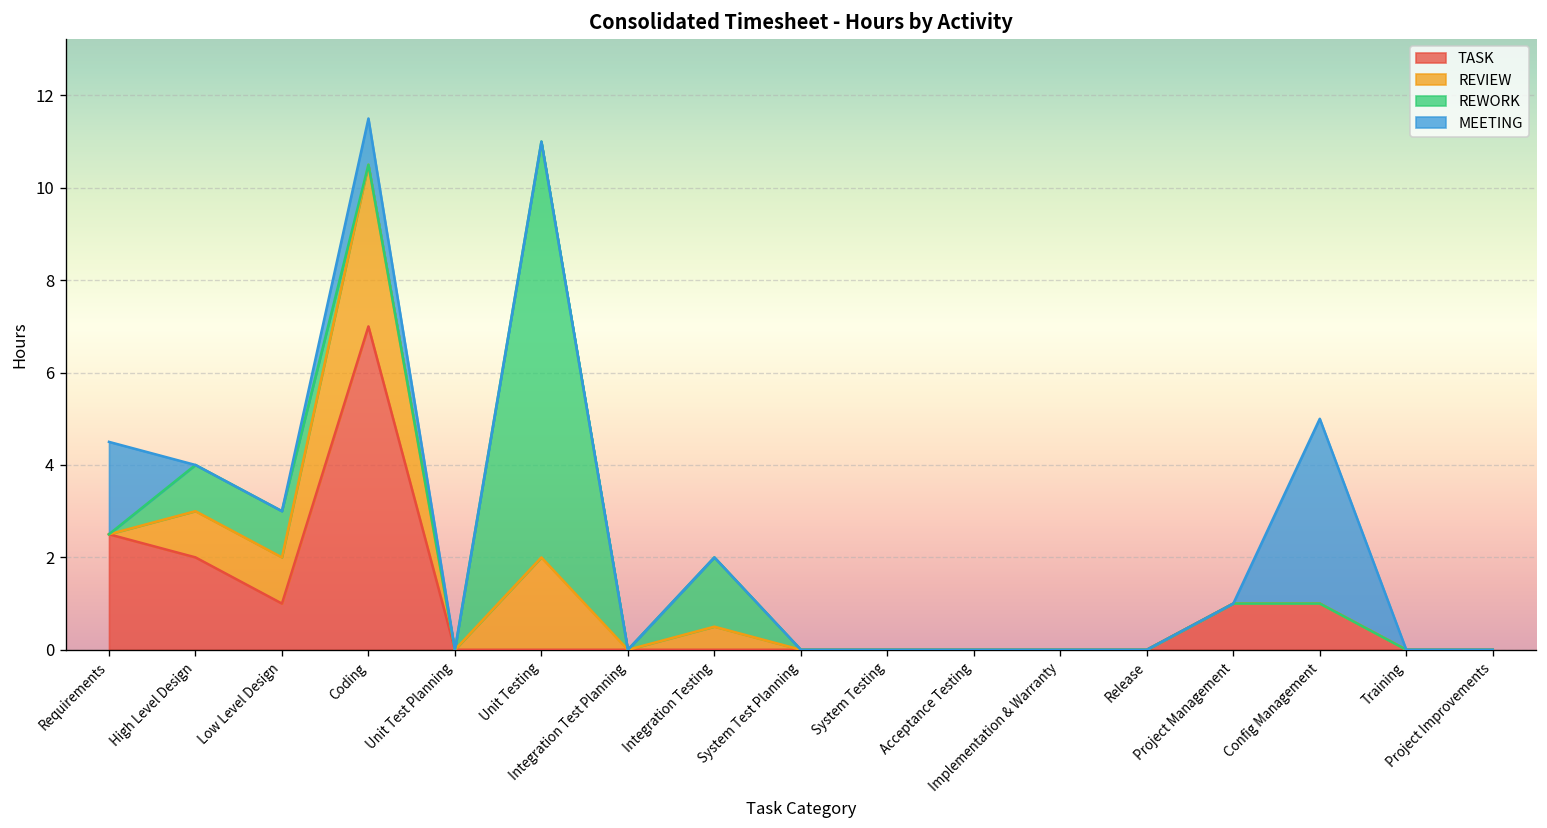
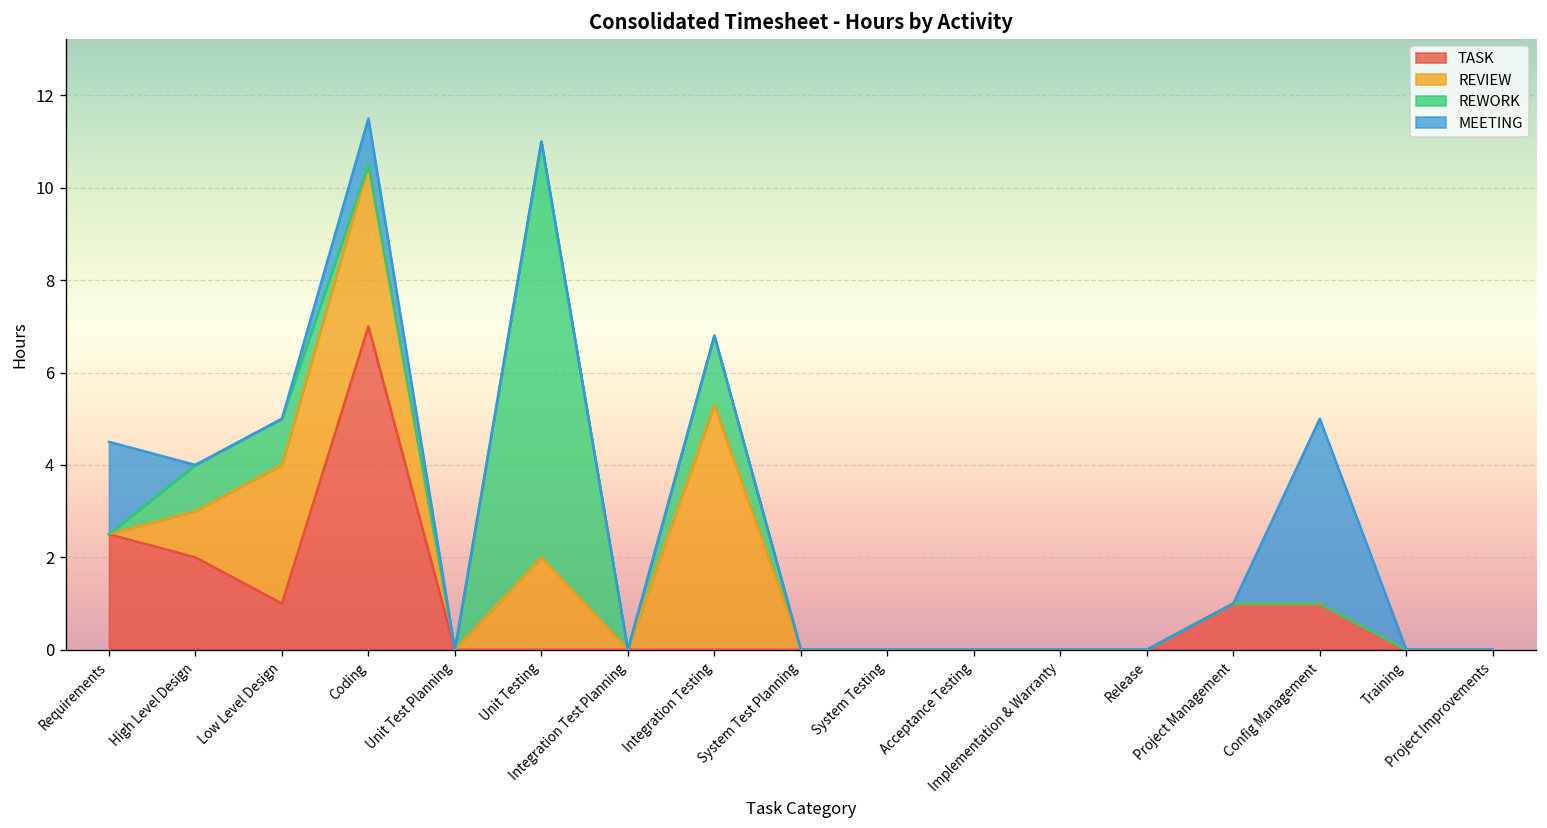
REVIEW, Low Level Design: 1 -> 3
REVIEW, Integration Testing: 0.5 -> 5.3
